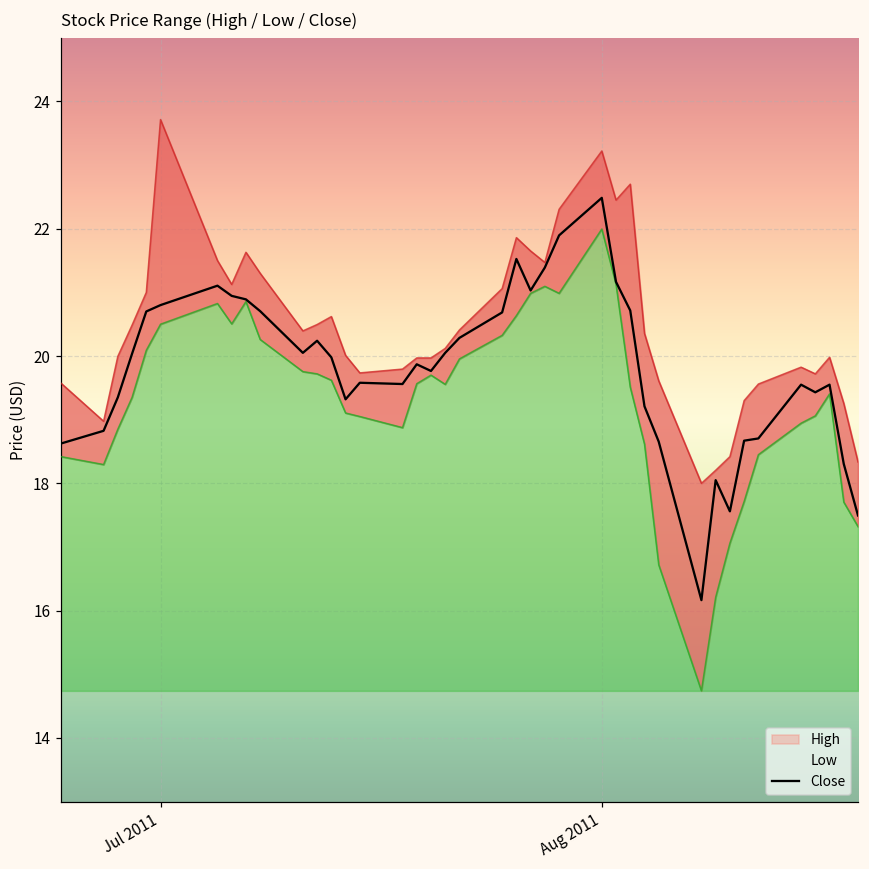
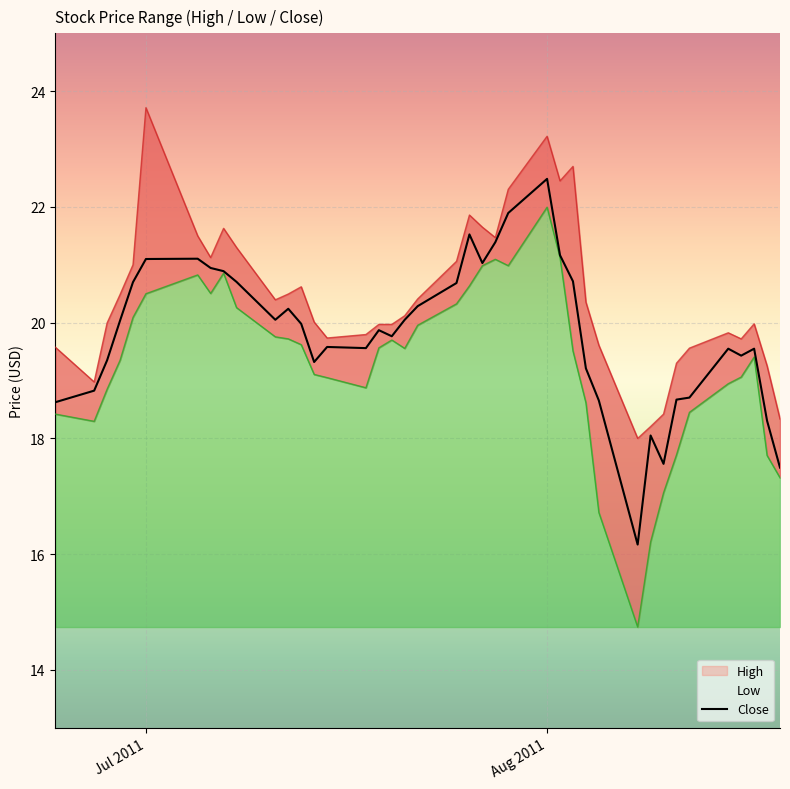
Close, Jul 2011: 20.8 -> 21.1
